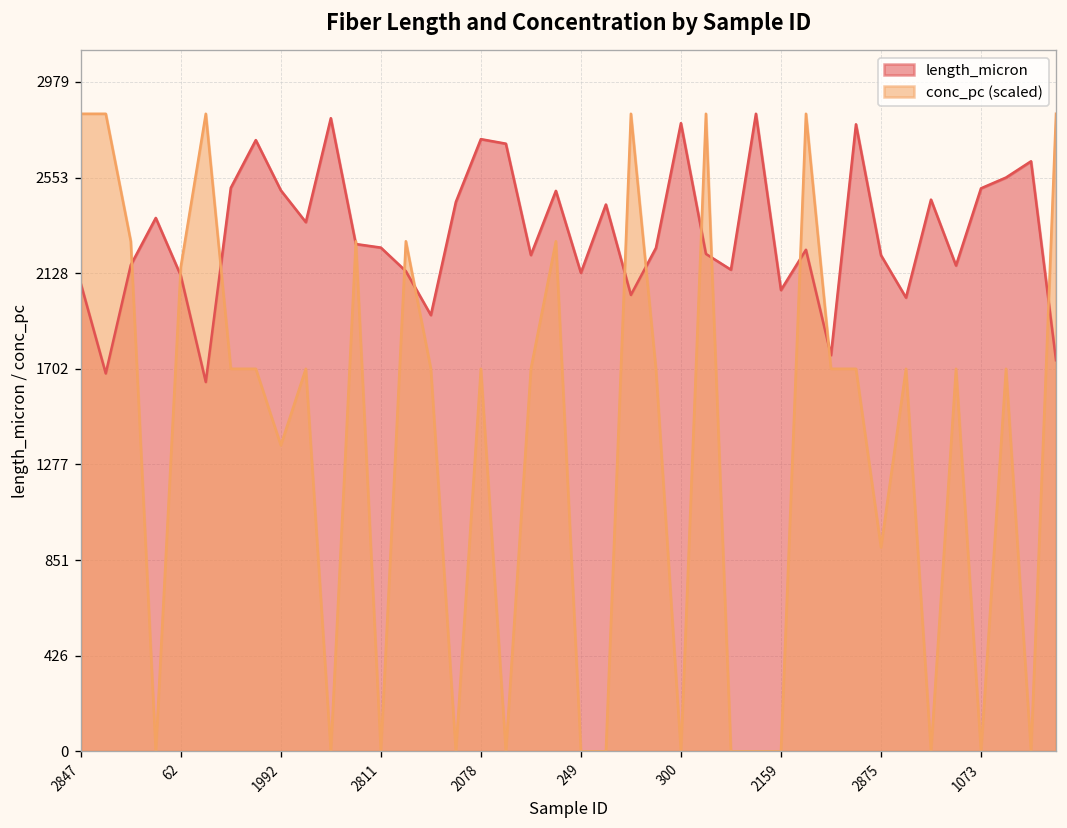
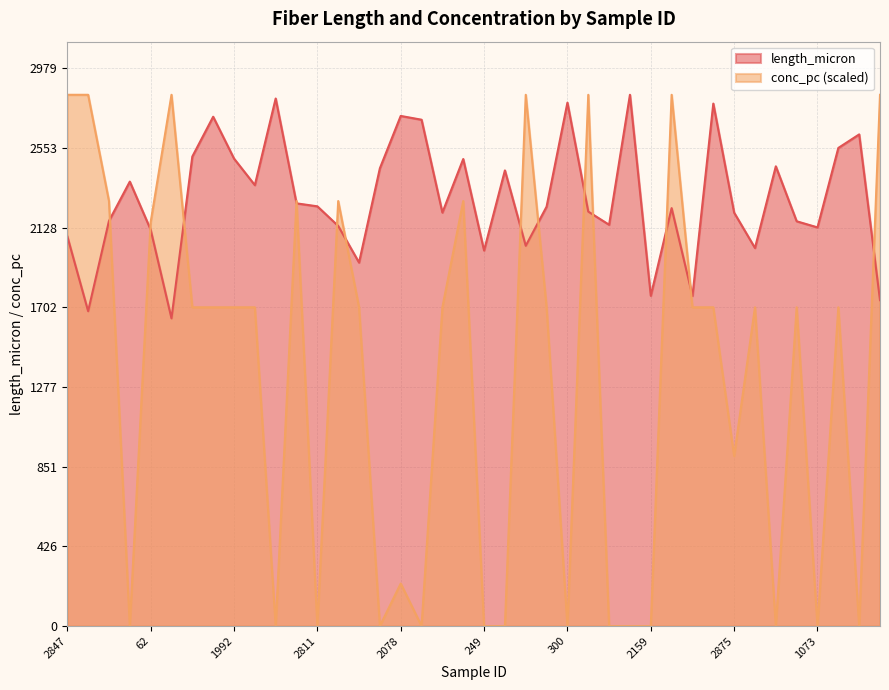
conc_pc (scaled), 1992: 1360 -> 1700
conc_pc (scaled), 2078: 1700 -> 230
length_micron, 249: 2130 -> 2010
length_micron, 2159: 2050 -> 1760
length_micron, 1073: 2510 -> 2130
